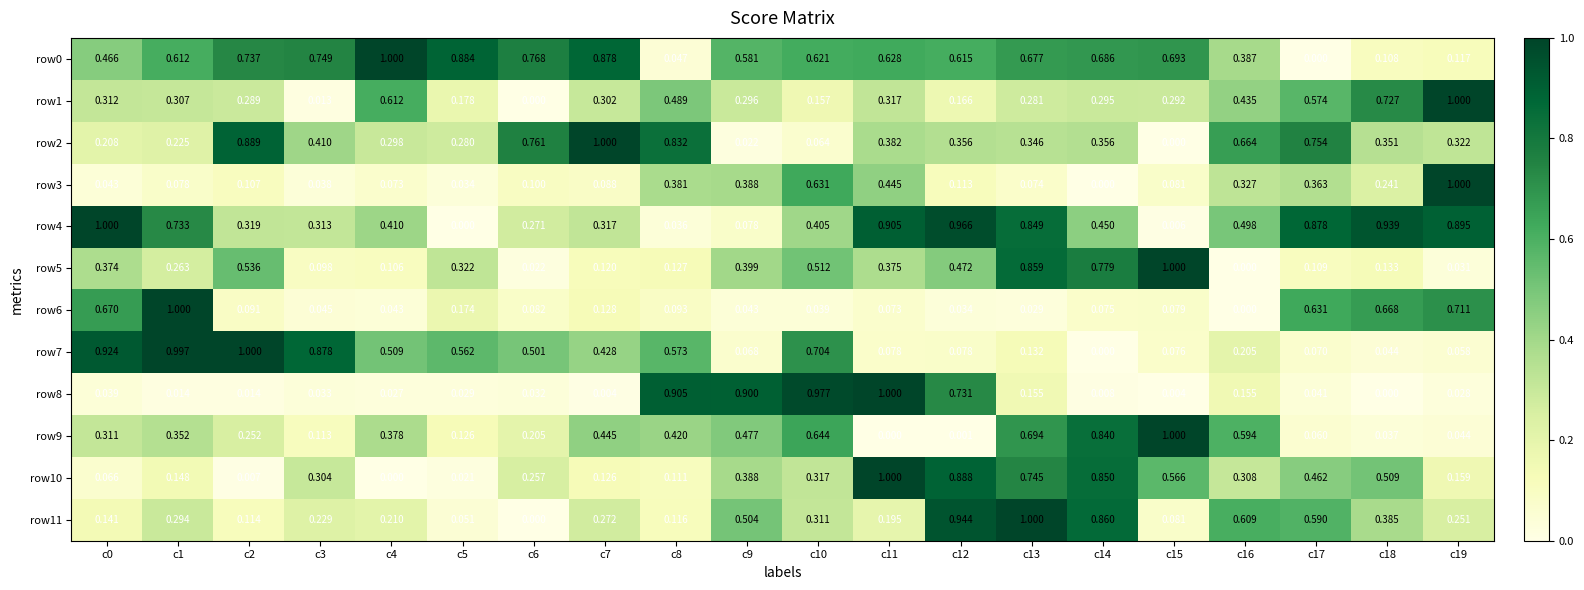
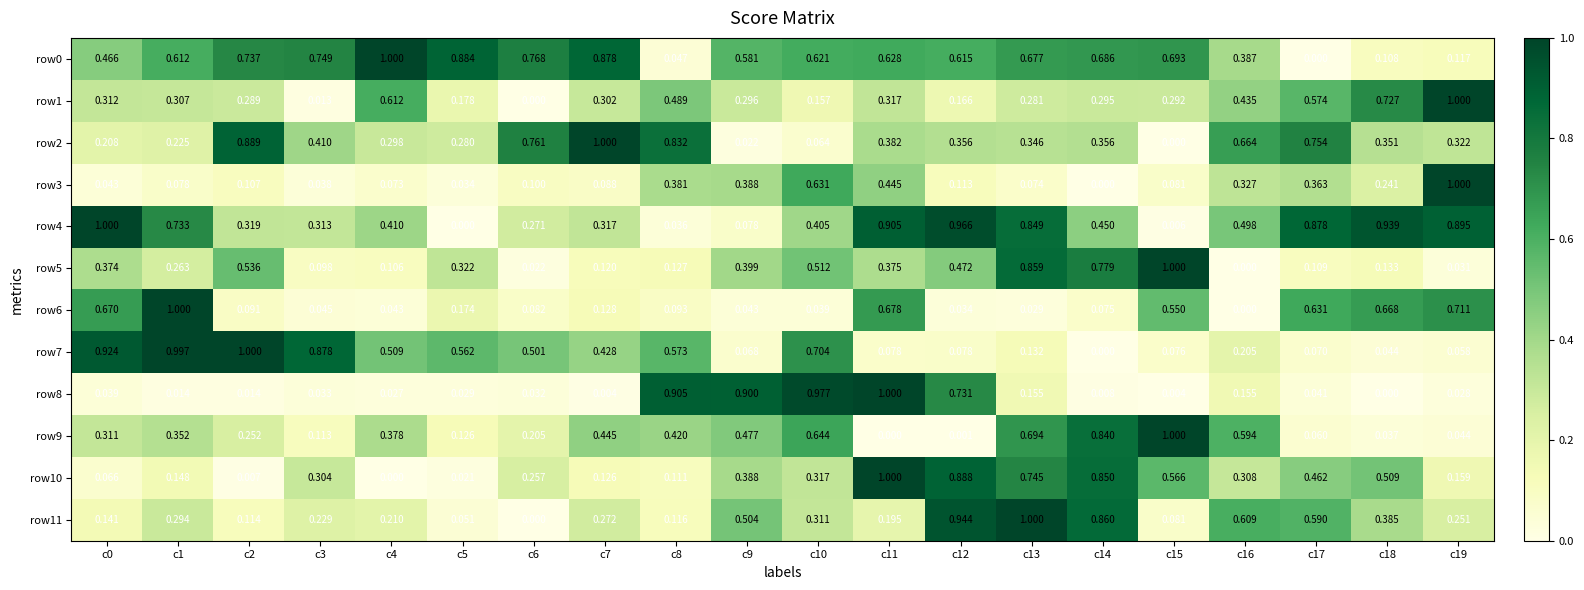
row6, c11: 0.073 -> 0.678
row6, c15: 0.079 -> 0.550
